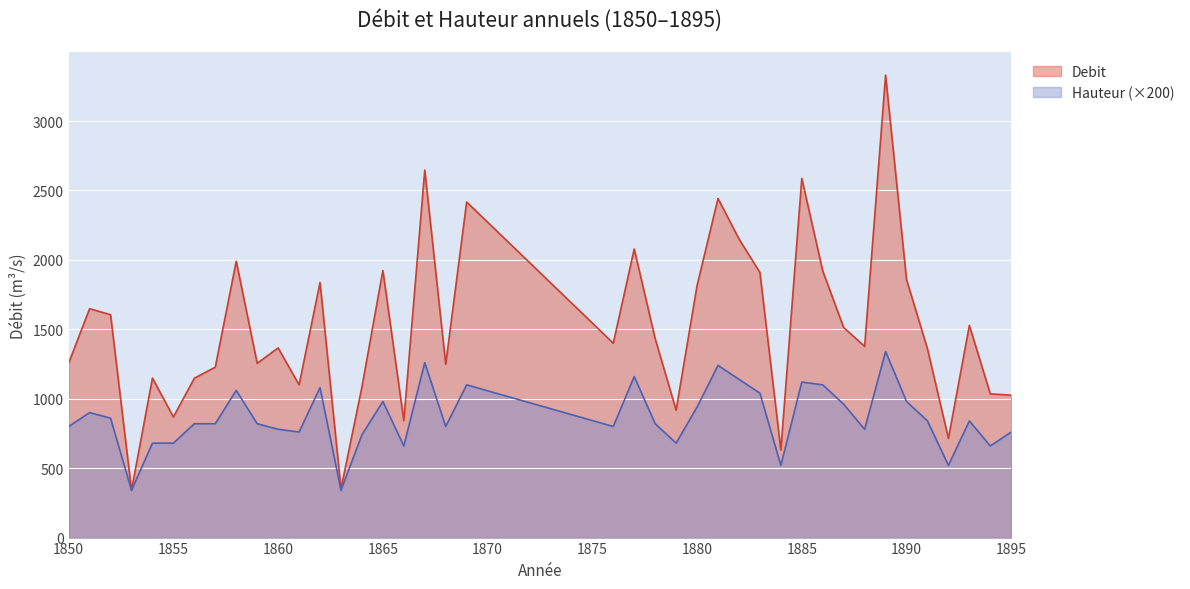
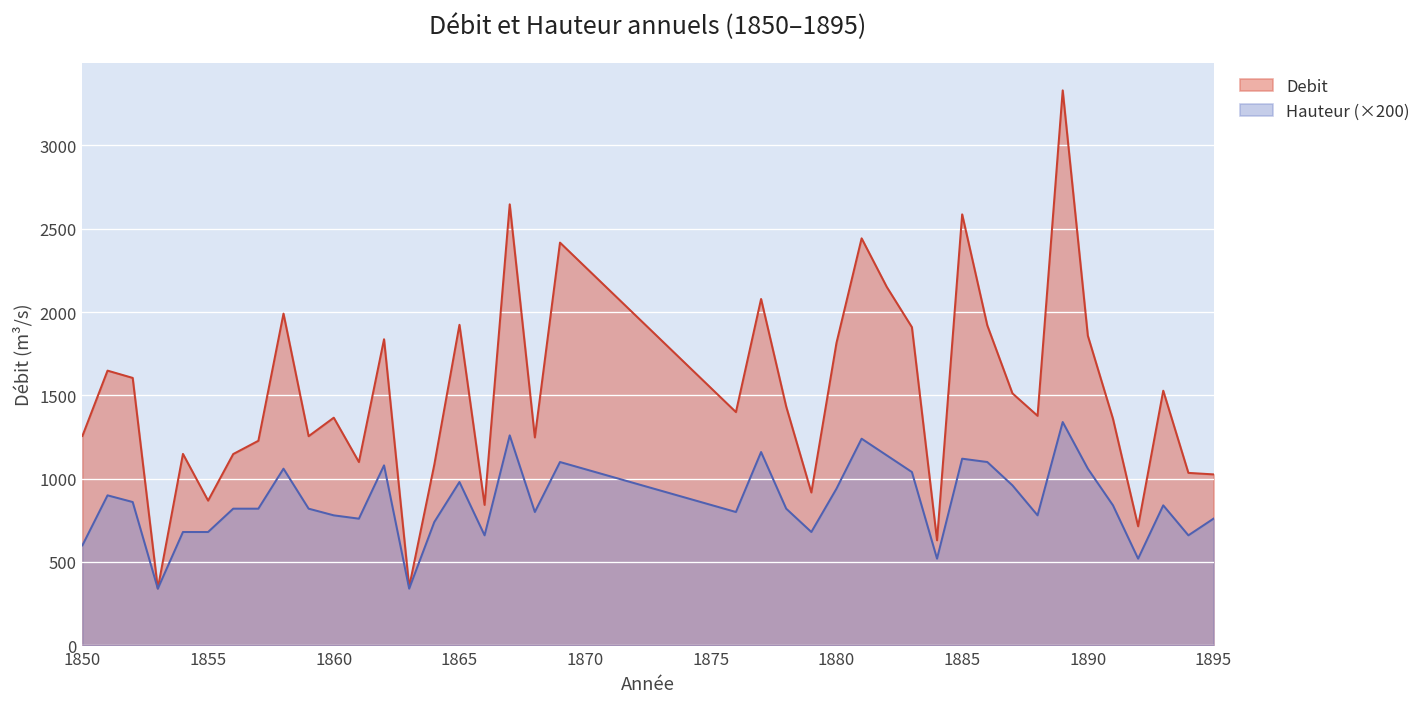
Hauteur (×200), 1850: 800 -> 600
Hauteur (×200), 1890: 980 -> 1060
